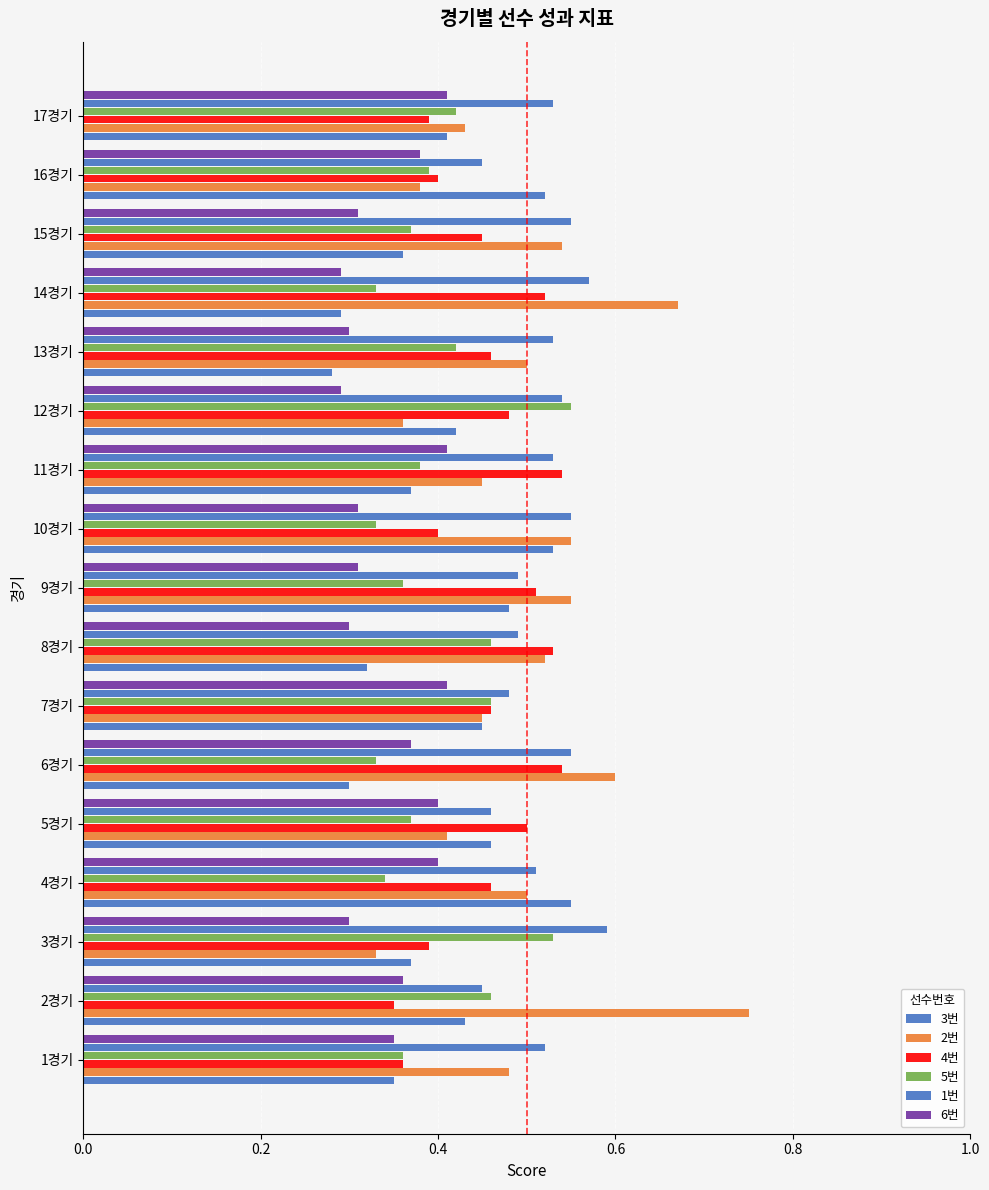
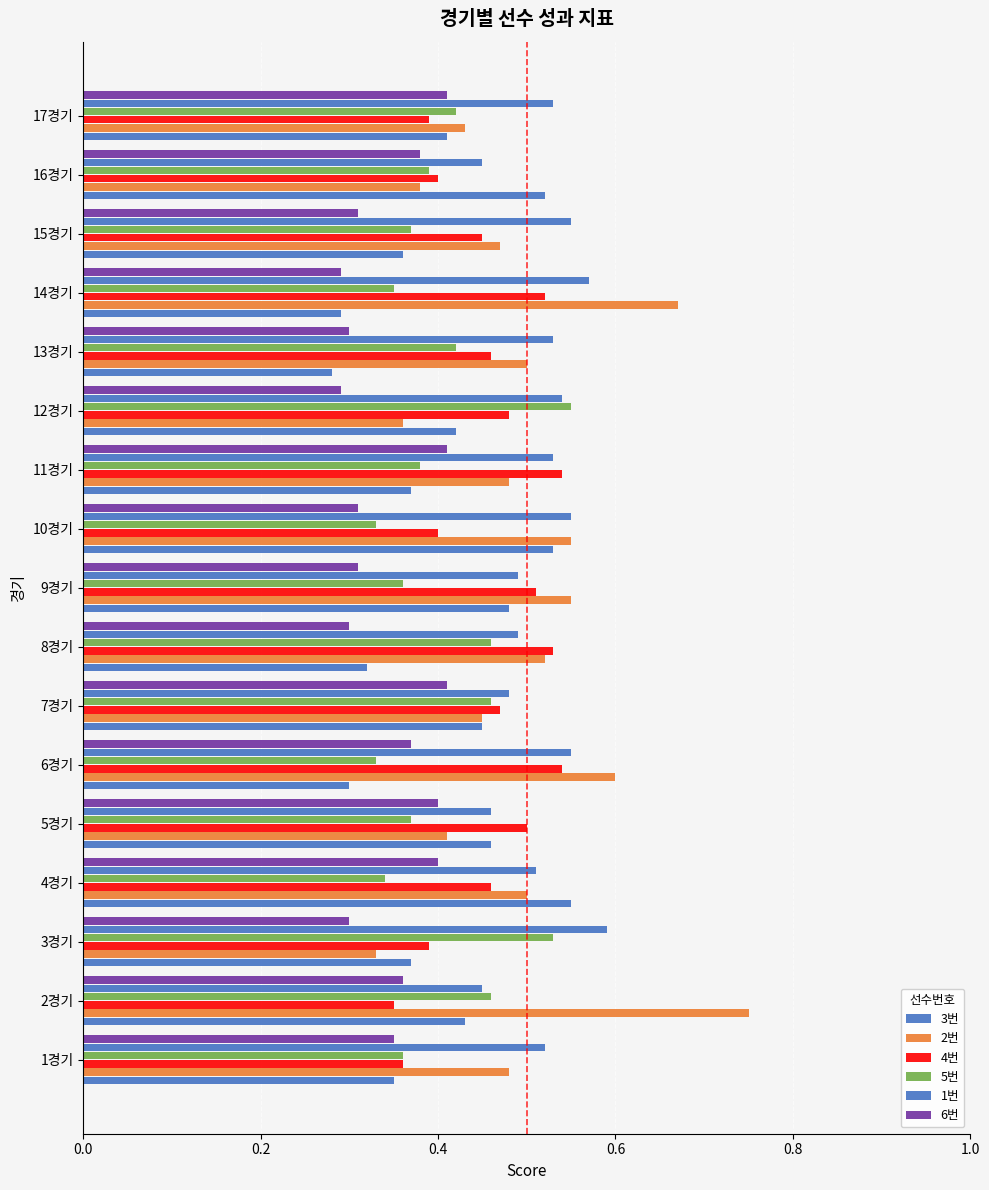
2번, 15경기: 0.54 -> 0.47
5번, 14경기: 0.33 -> 0.35
2번, 11경기: 0.45 -> 0.48
4번, 7경기: 0.46 -> 0.47
